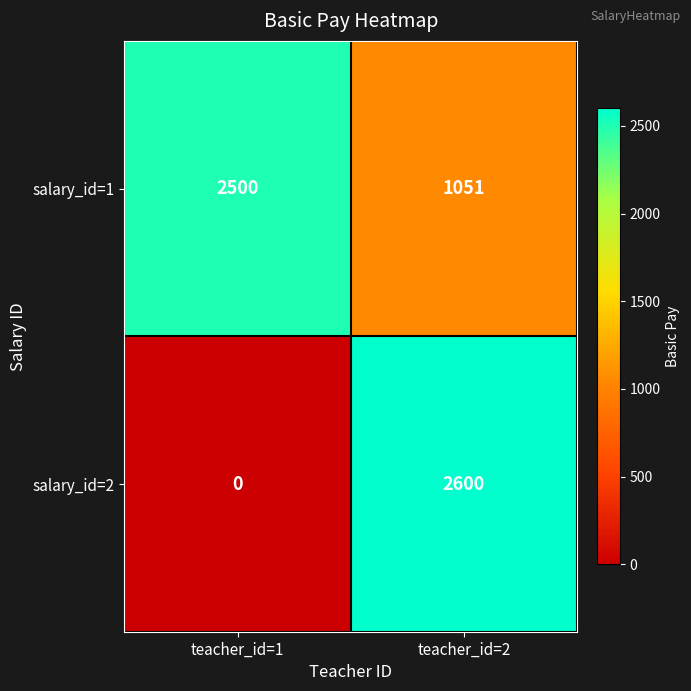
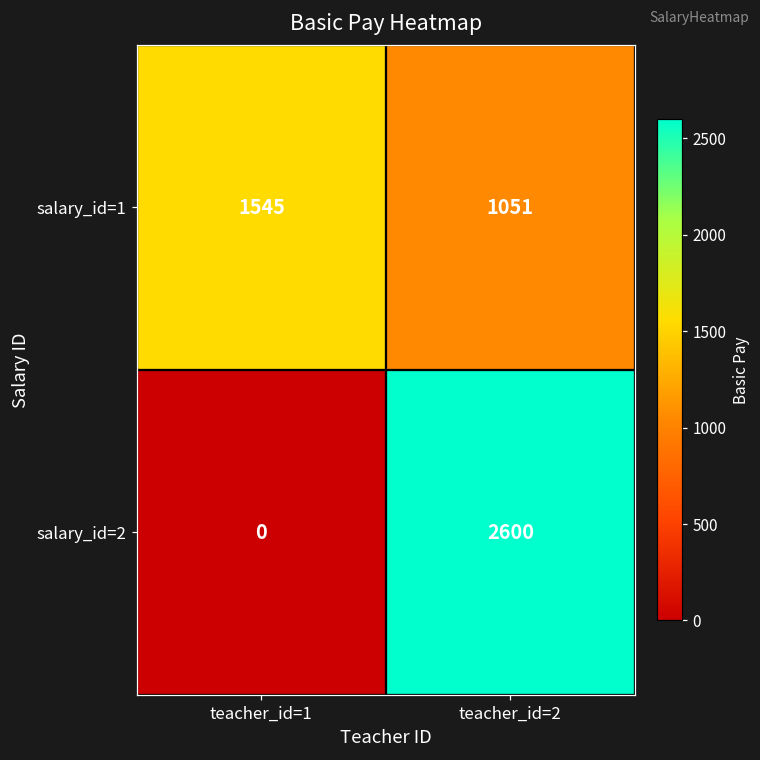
salary_id=1, teacher_id=1: 2500 -> 1545
